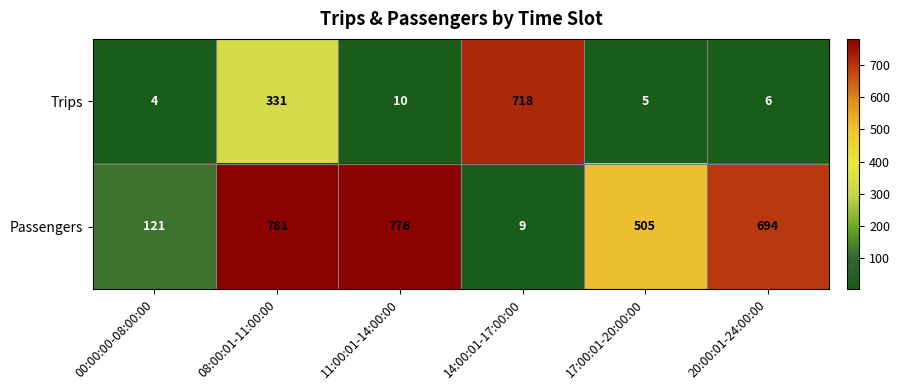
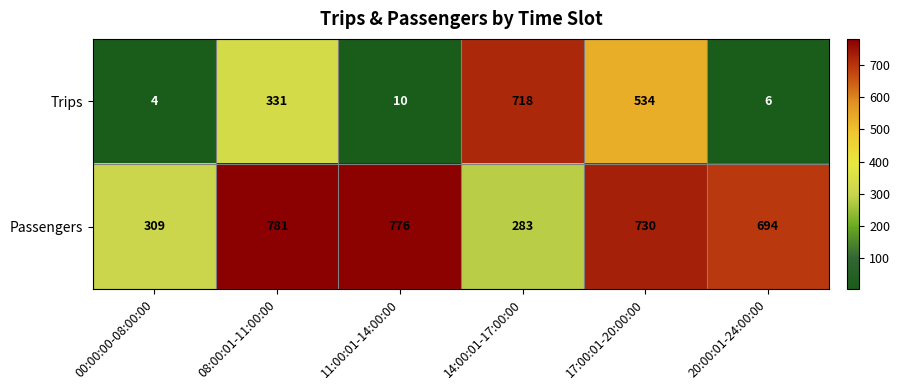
Trips, 17:00:01-20:00:00: 5 -> 534
Passengers, 00:00:00-08:00:00: 121 -> 309
Passengers, 14:00:01-17:00:00: 9 -> 283
Passengers, 17:00:01-20:00:00: 505 -> 730
